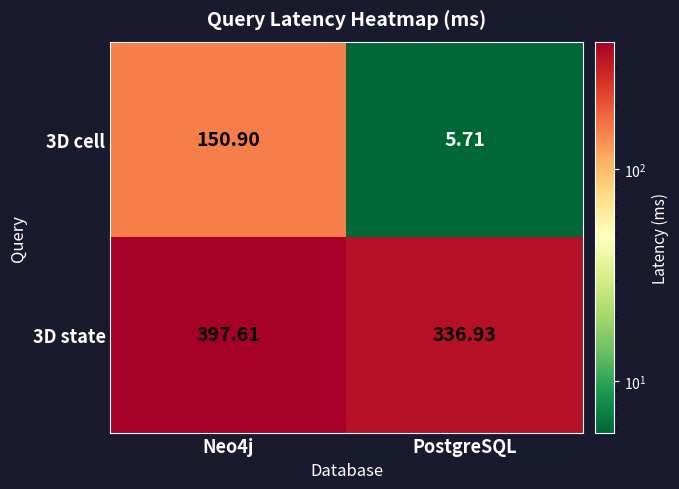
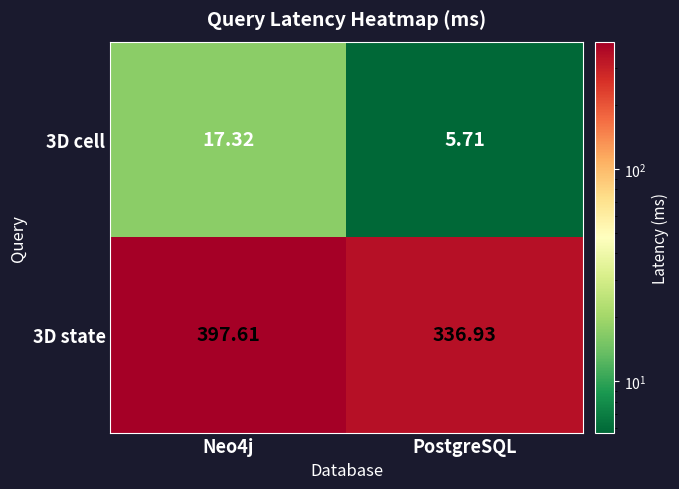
3D cell, Neo4j: 150.90 -> 17.32
